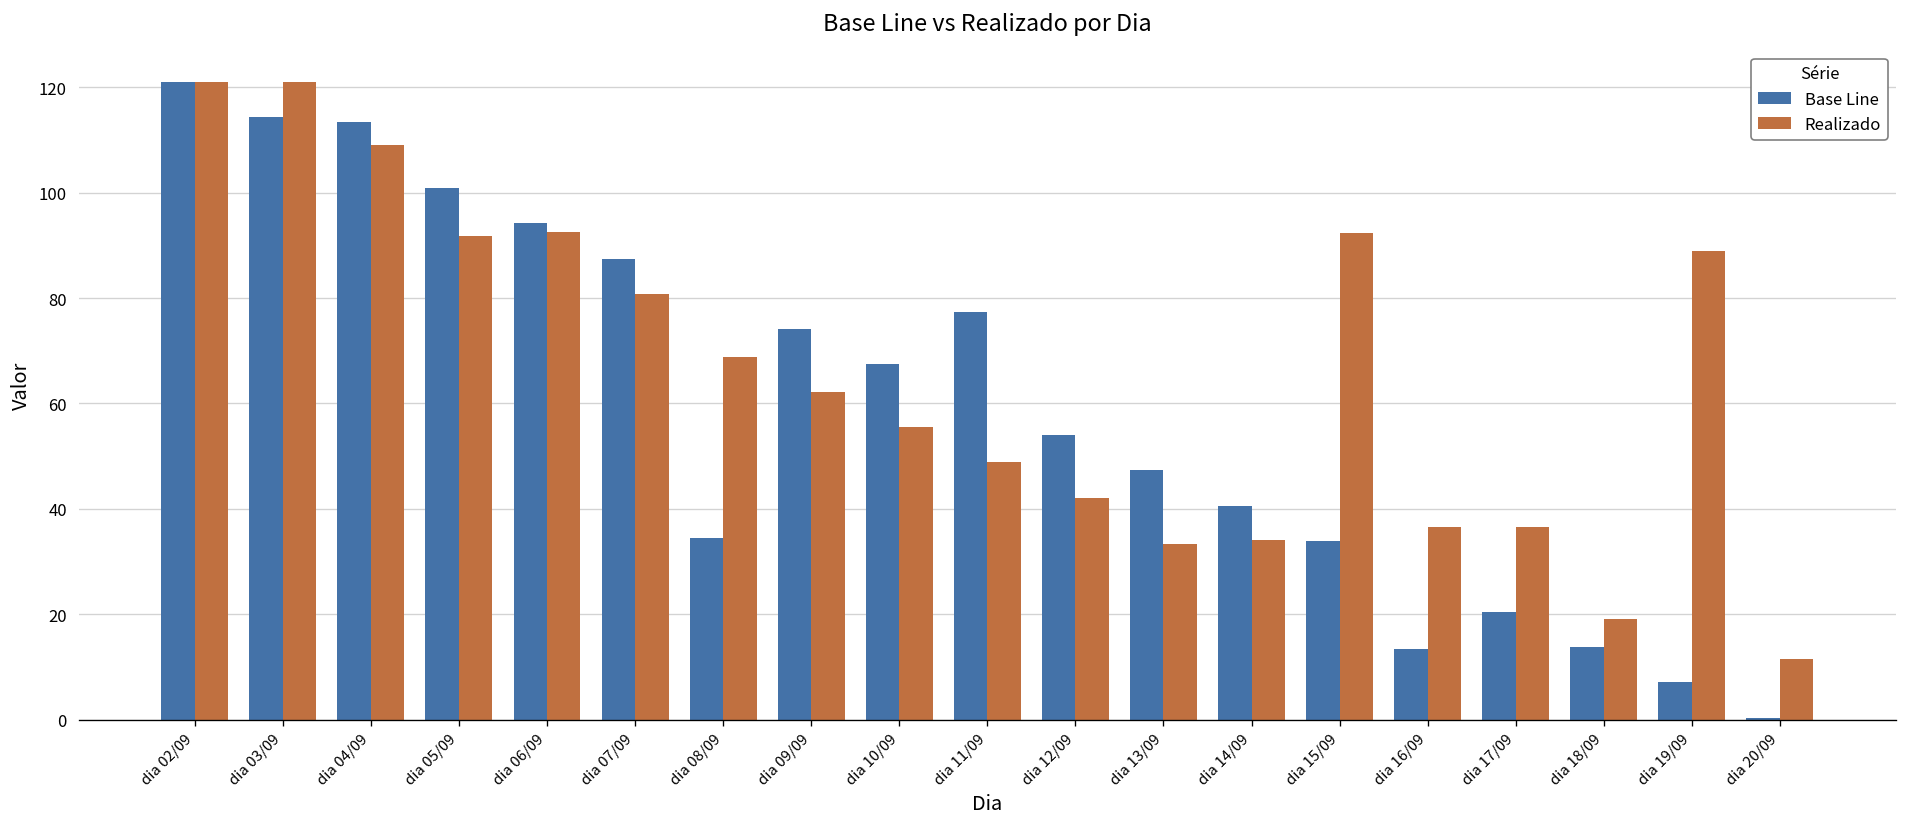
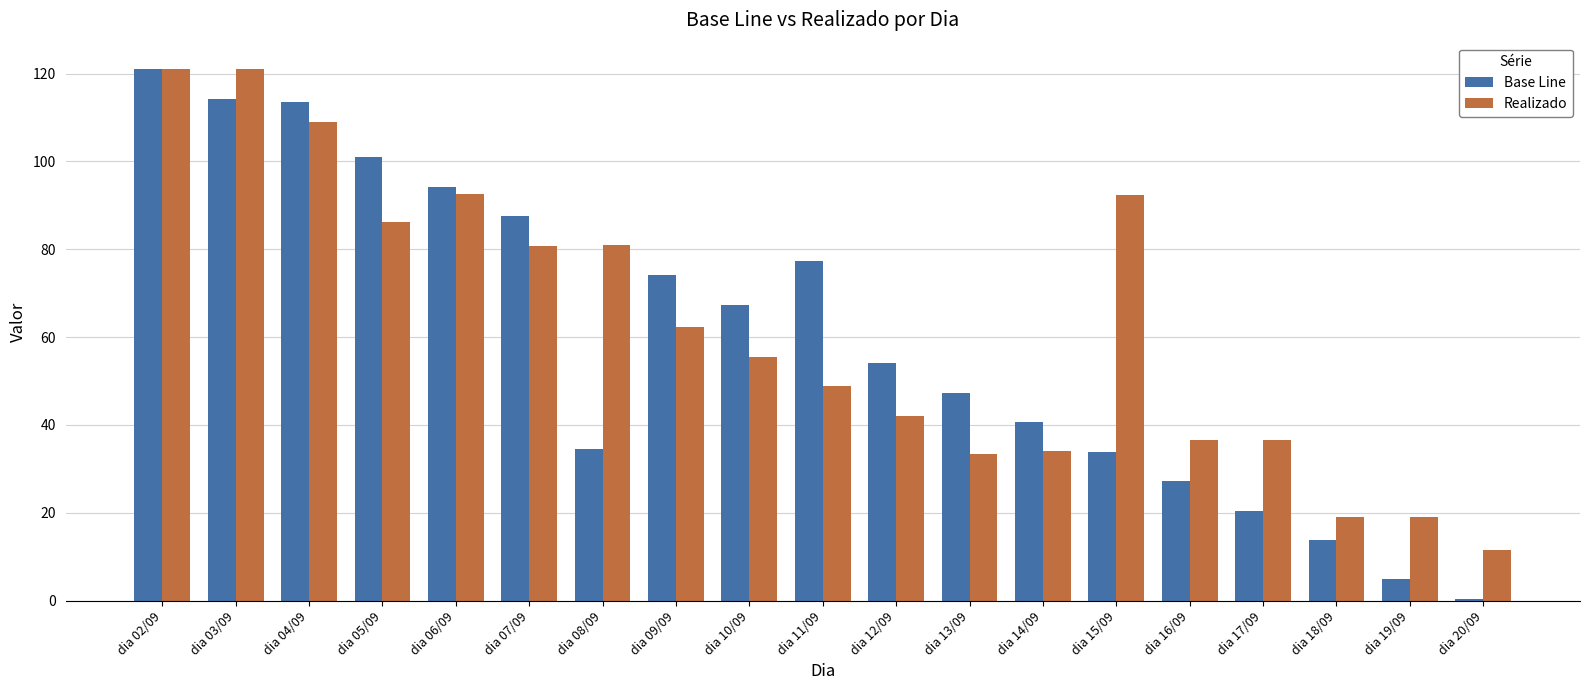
Realizado, dia 05/09: 92 -> 86
Realizado, dia 08/09: 69 -> 81
Base Line, dia 16/09: 13 -> 27
Base Line, dia 19/09: 7 -> 5
Realizado, dia 19/09: 89 -> 19
